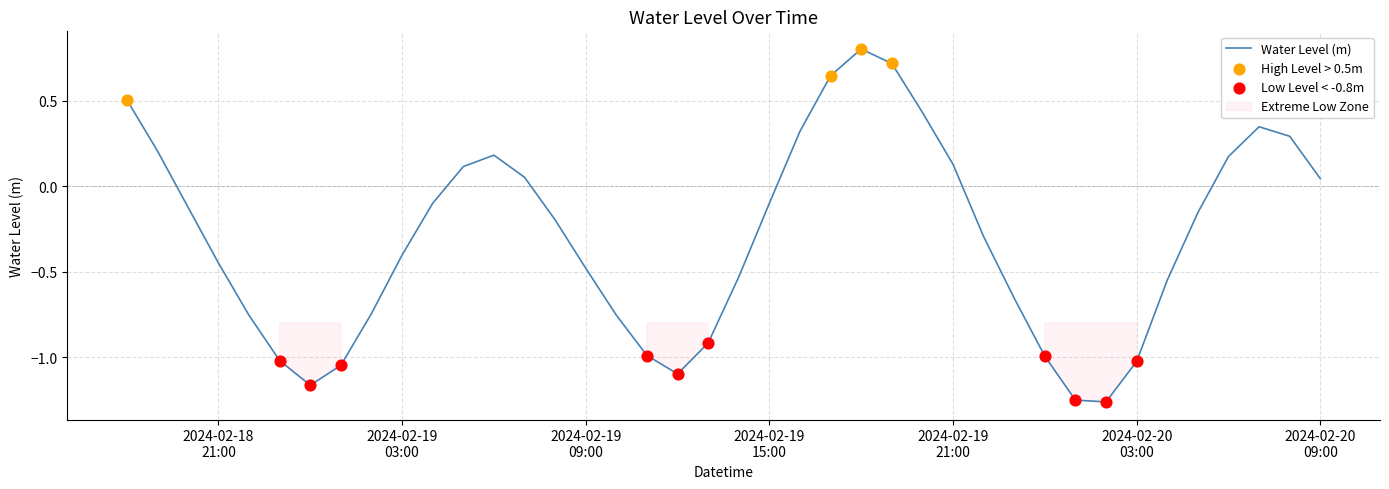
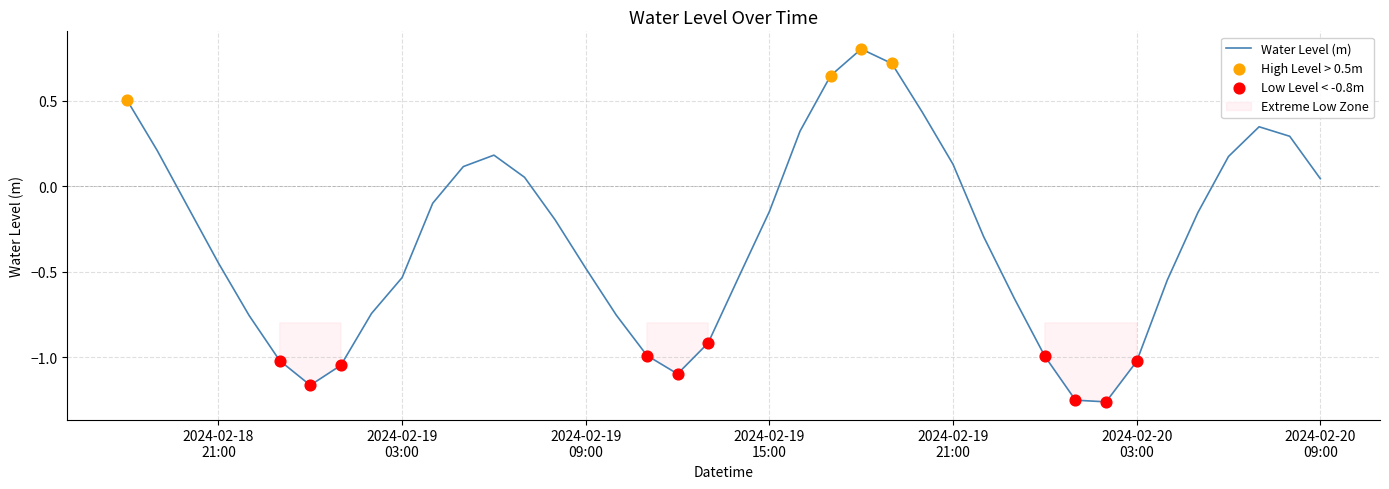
Water Level (m), 2024-02-19 03:00: -0.40 -> -0.53
Water Level (m), 2024-02-19 15:00: -0.10 -> -0.15
